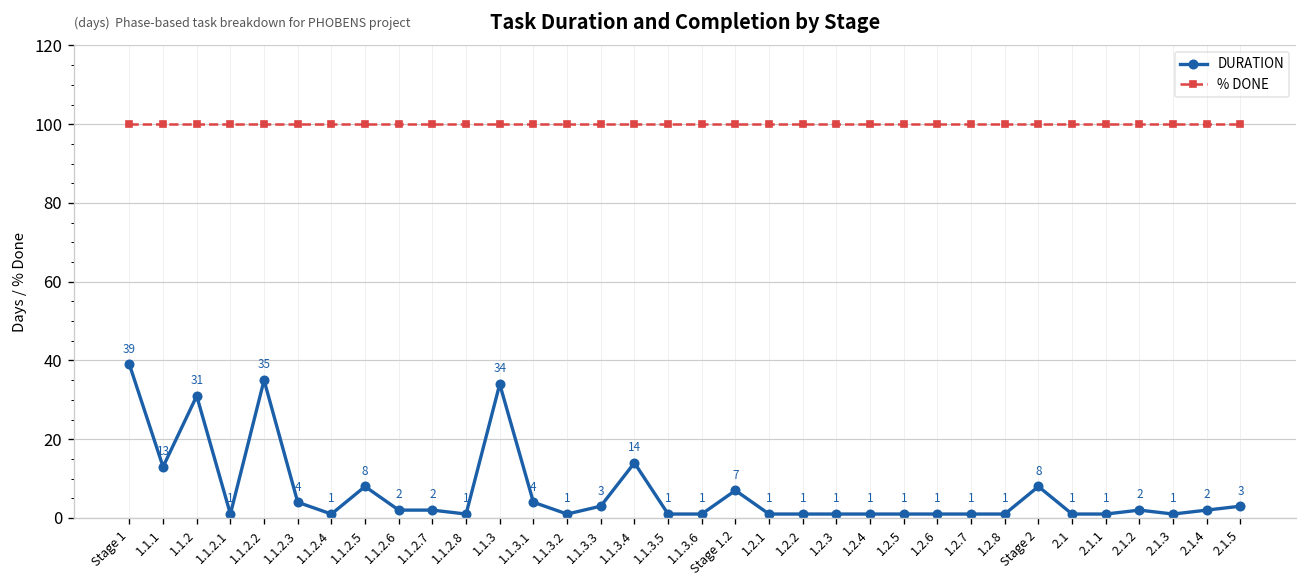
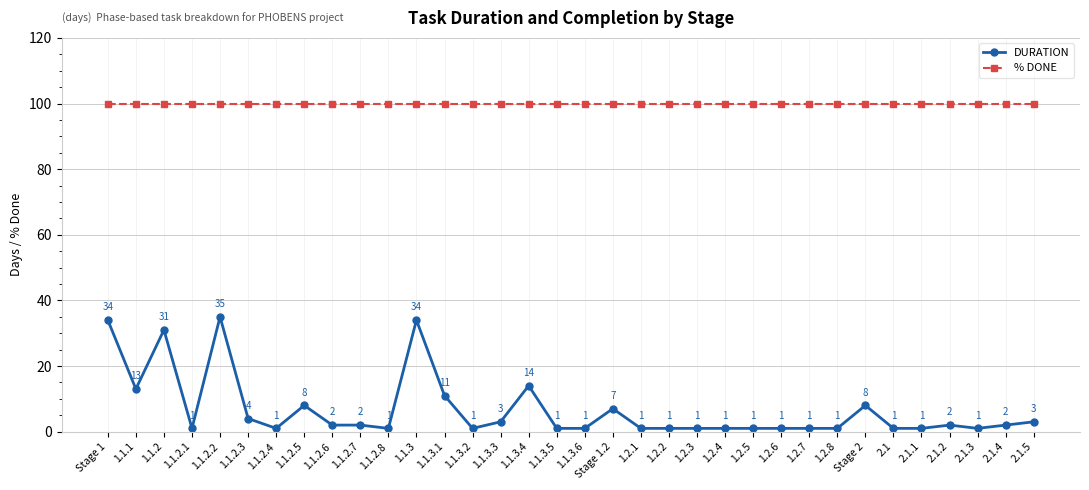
DURATION, Stage 1: 39 -> 34
DURATION, 1.1.3.1: 4 -> 11
